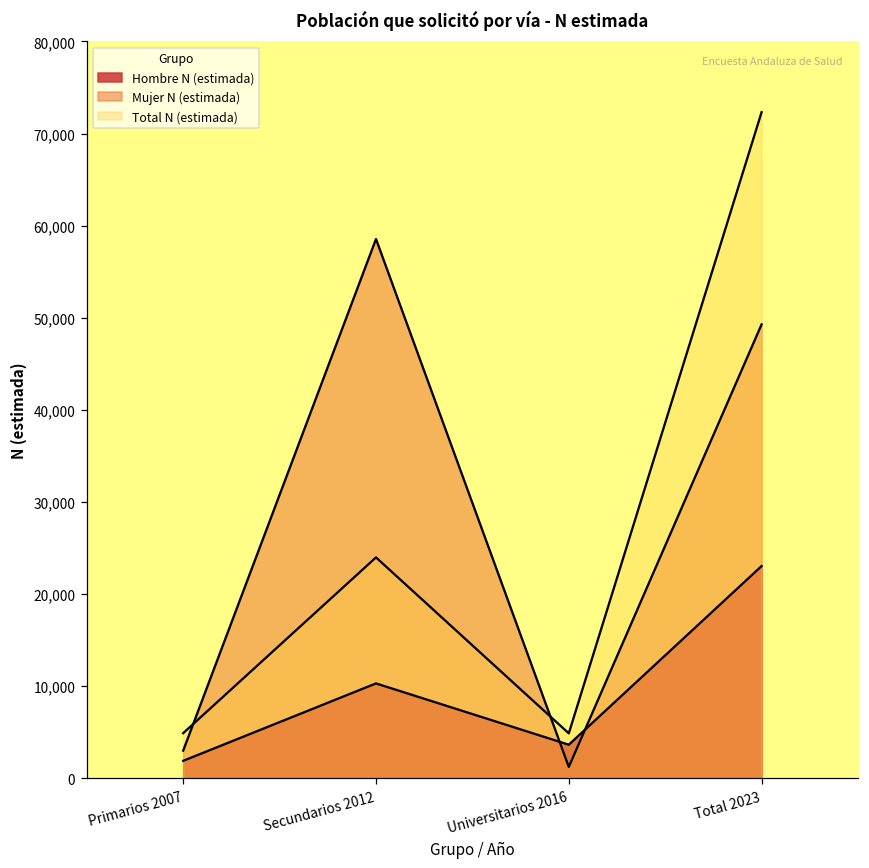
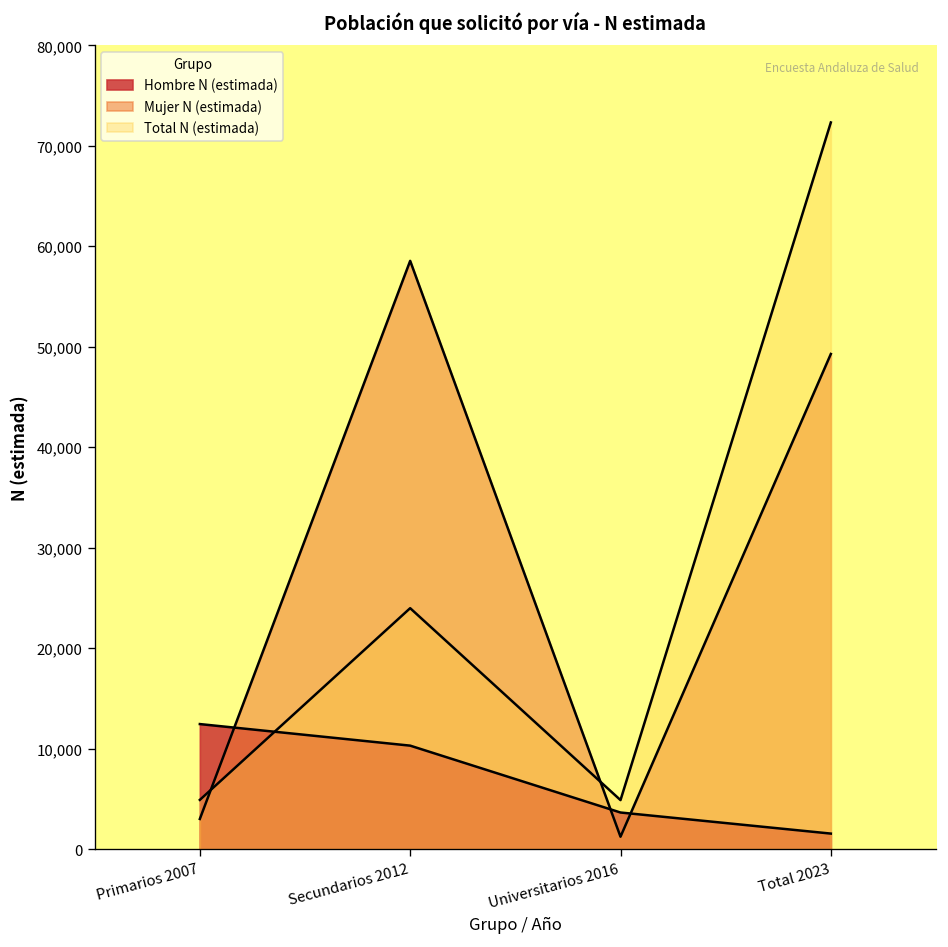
Hombre N (estimada), Primarios 2007: 2,000 -> 12,000
Hombre N (estimada), Total 2023: 23,000 -> 2,000
